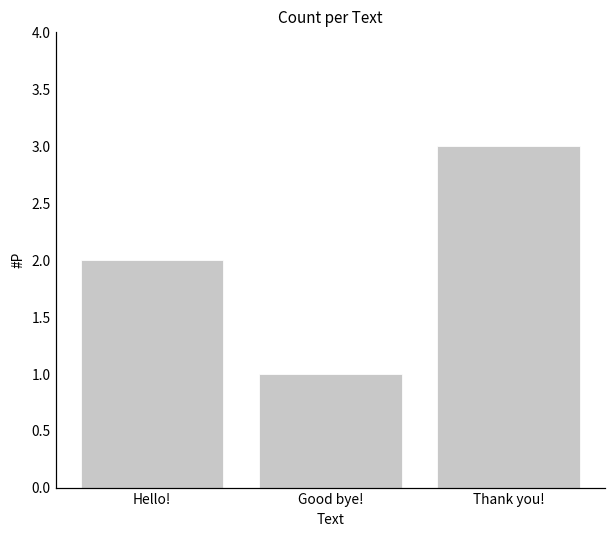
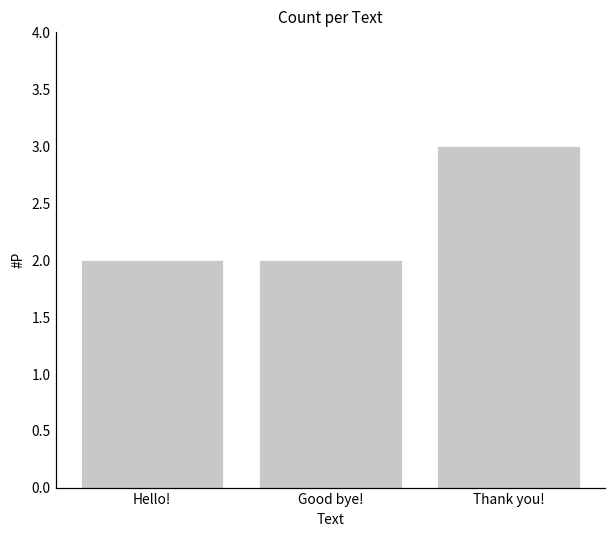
Good bye!: 1 -> 2
